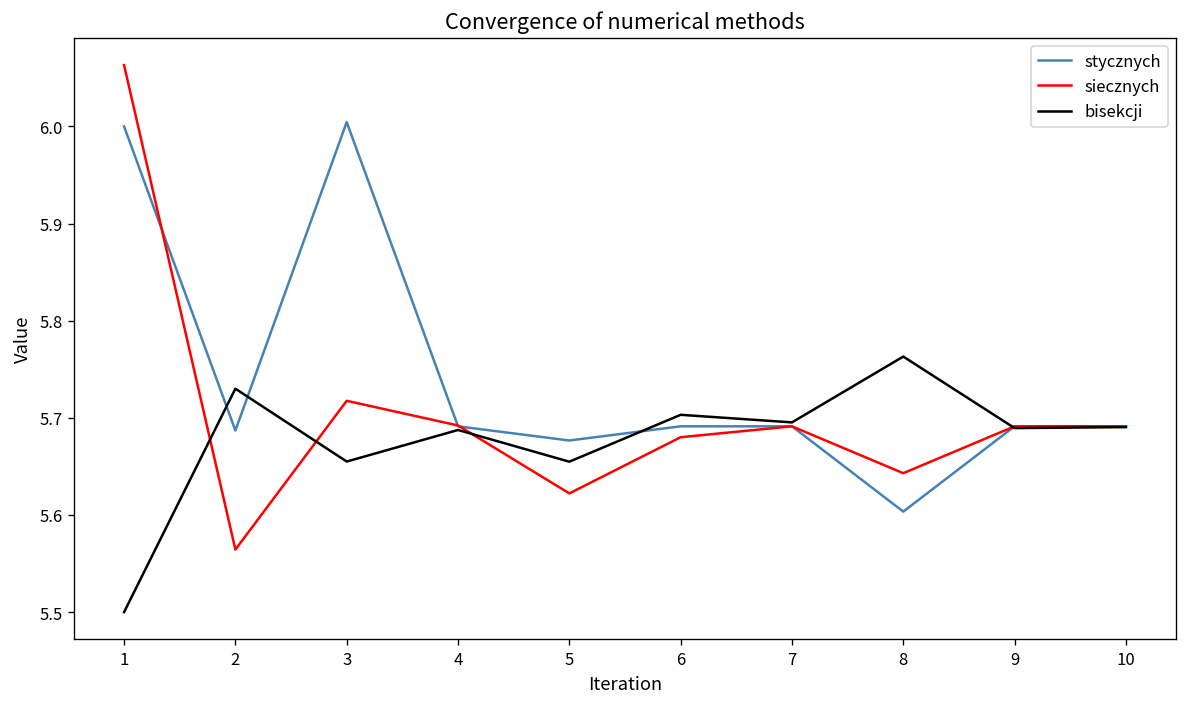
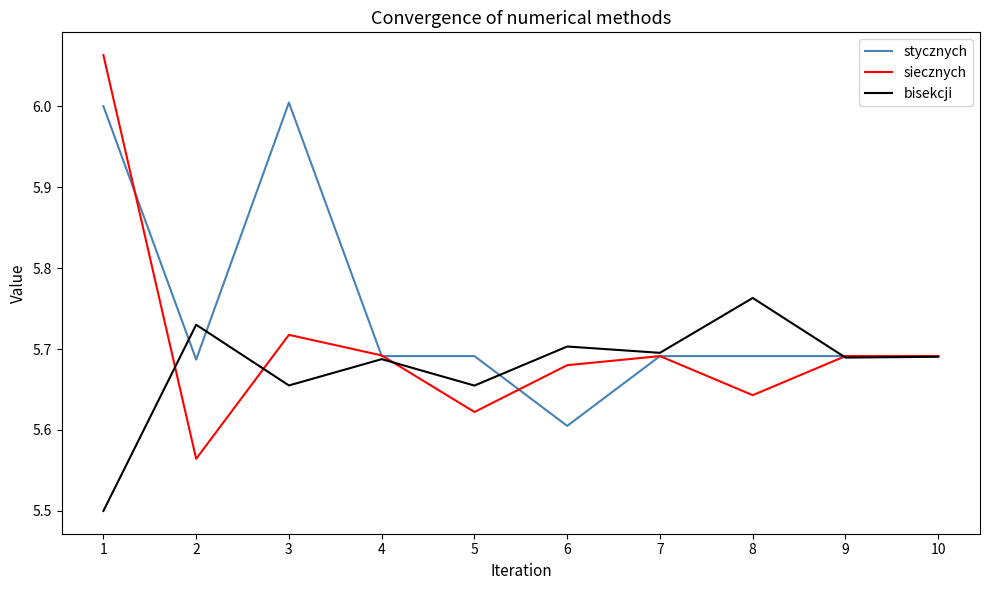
stycznych, 5: 5.68 -> 5.69
stycznych, 6: 5.69 -> 5.61
stycznych, 8: 5.60 -> 5.69
